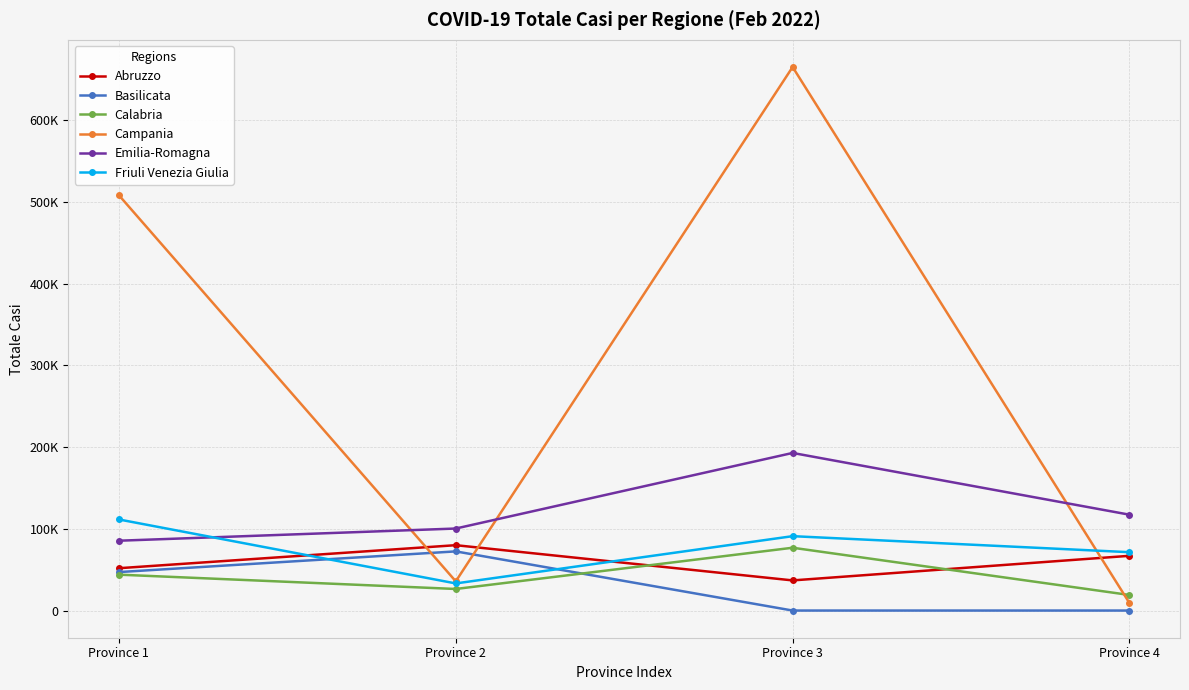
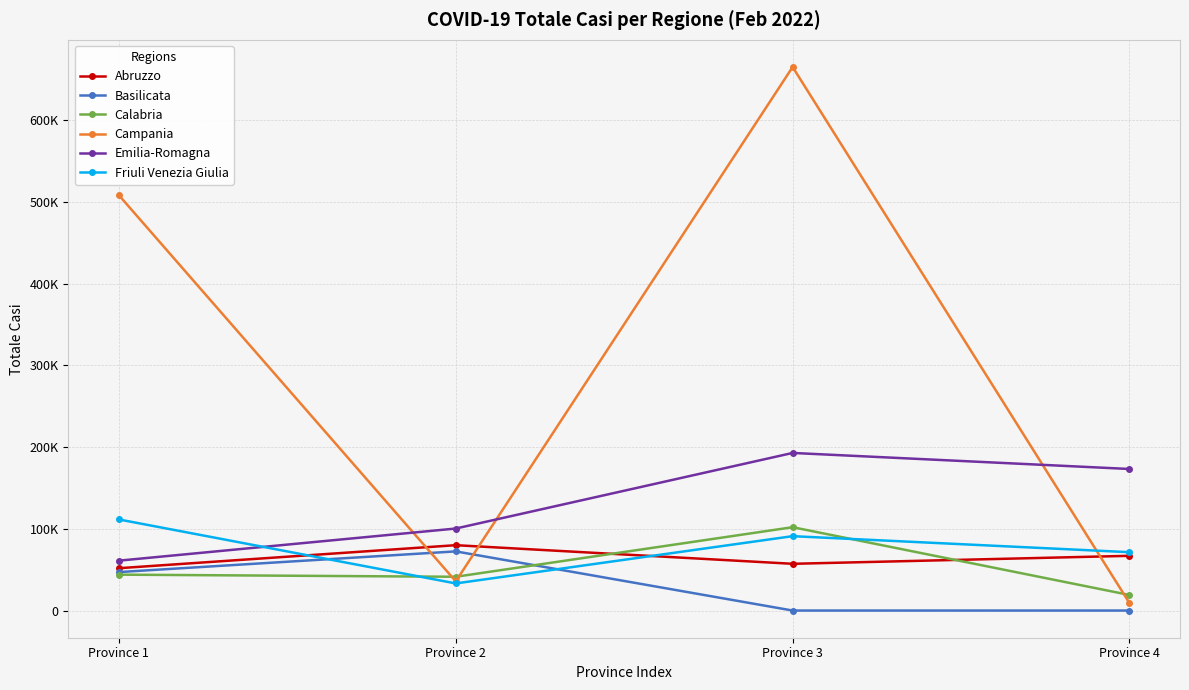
Emilia-Romagna, Province 1: 90000 -> 60000
Calabria, Province 2: 30000 -> 40000
Abruzzo, Province 3: 40000 -> 60000
Calabria, Province 3: 80000 -> 100000
Emilia-Romagna, Province 4: 120000 -> 170000
